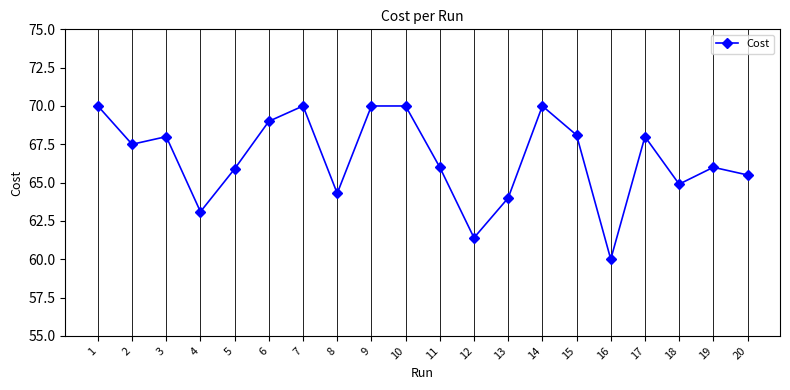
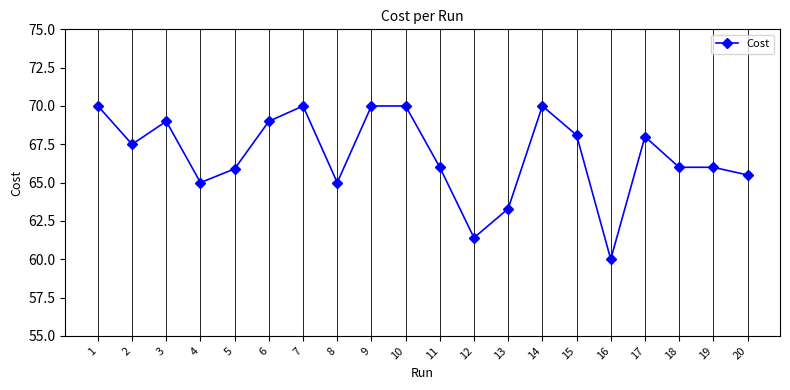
3: 68 -> 69
4: 63.1 -> 65.0
8: 64.3 -> 65.0
13: 64.0 -> 63.3
18: 64.9 -> 66.0
